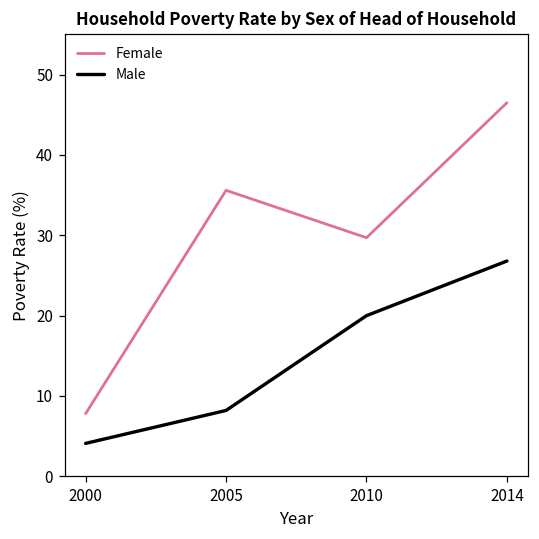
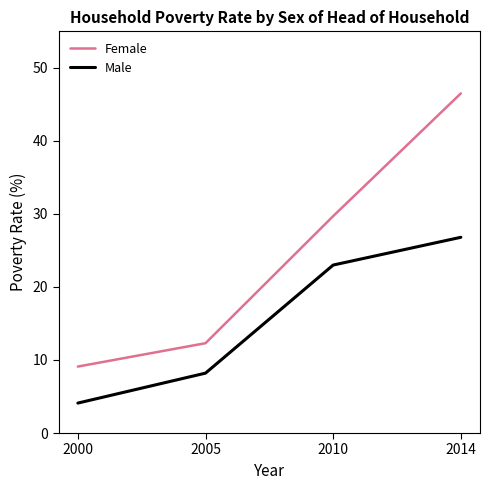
Female, 2000: 8 -> 9
Female, 2005: 36 -> 12
Male, 2010: 20 -> 23
